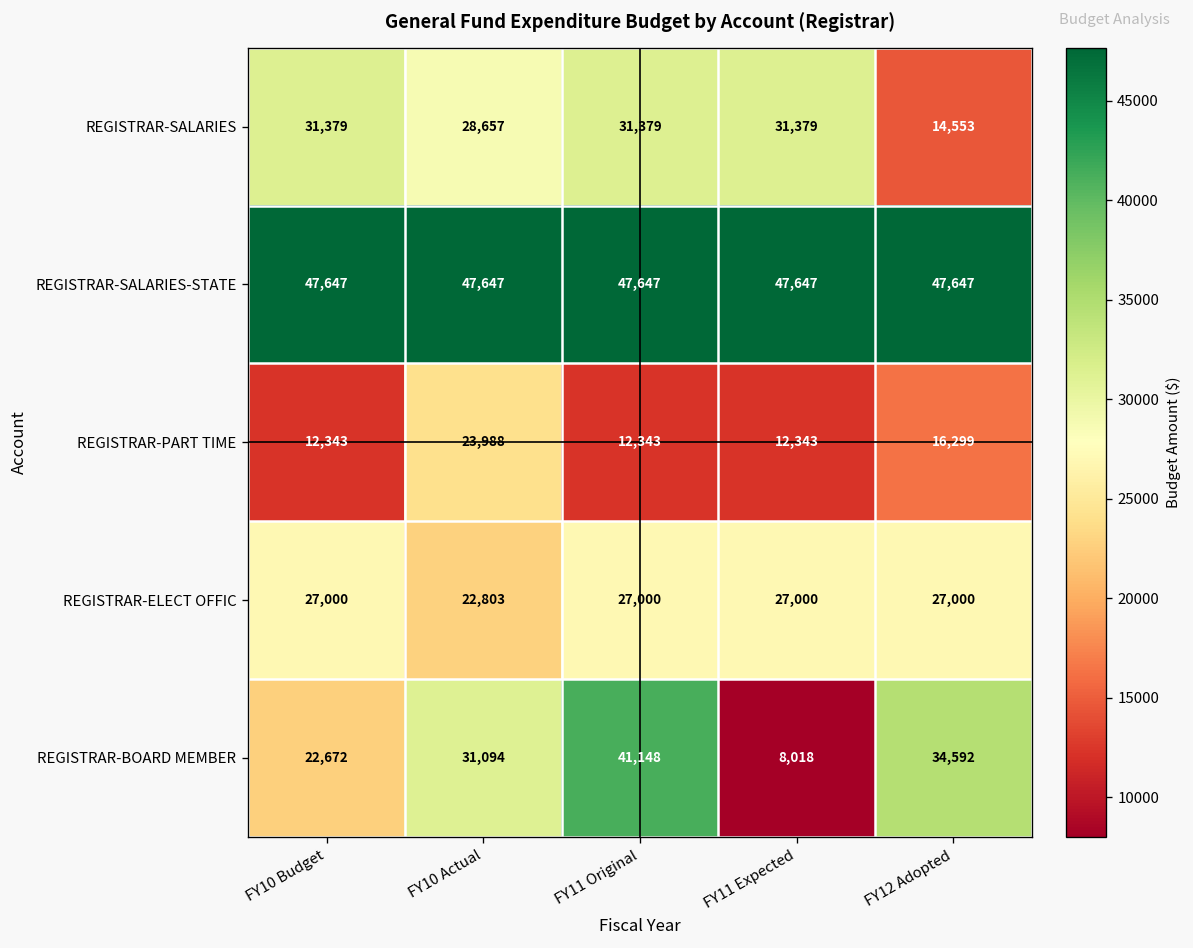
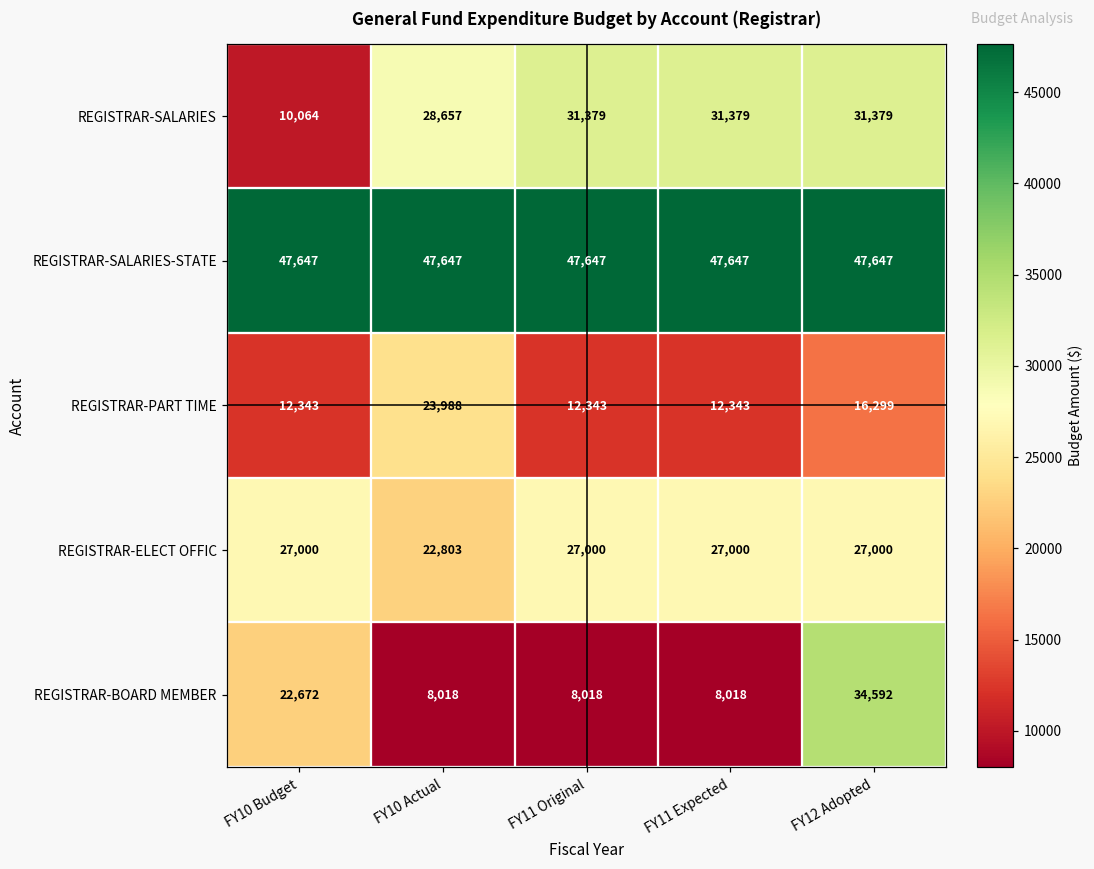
REGISTRAR-SALARIES, FY10 Budget: 31,379 -> 10,064
REGISTRAR-SALARIES, FY12 Adopted: 14,553 -> 31,379
REGISTRAR-BOARD MEMBER, FY10 Actual: 31,094 -> 8,018
REGISTRAR-BOARD MEMBER, FY11 Original: 41,148 -> 8,018
